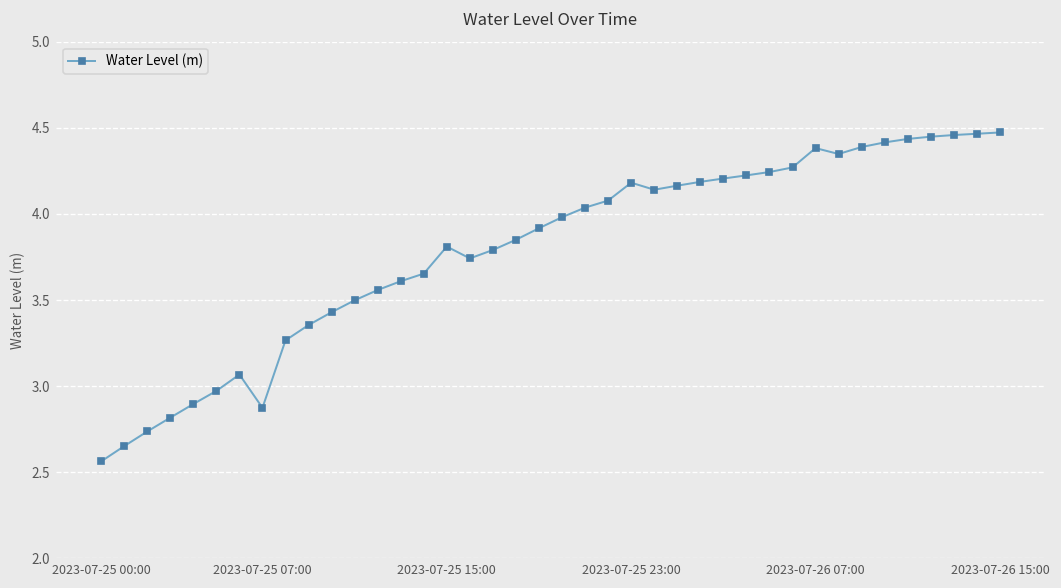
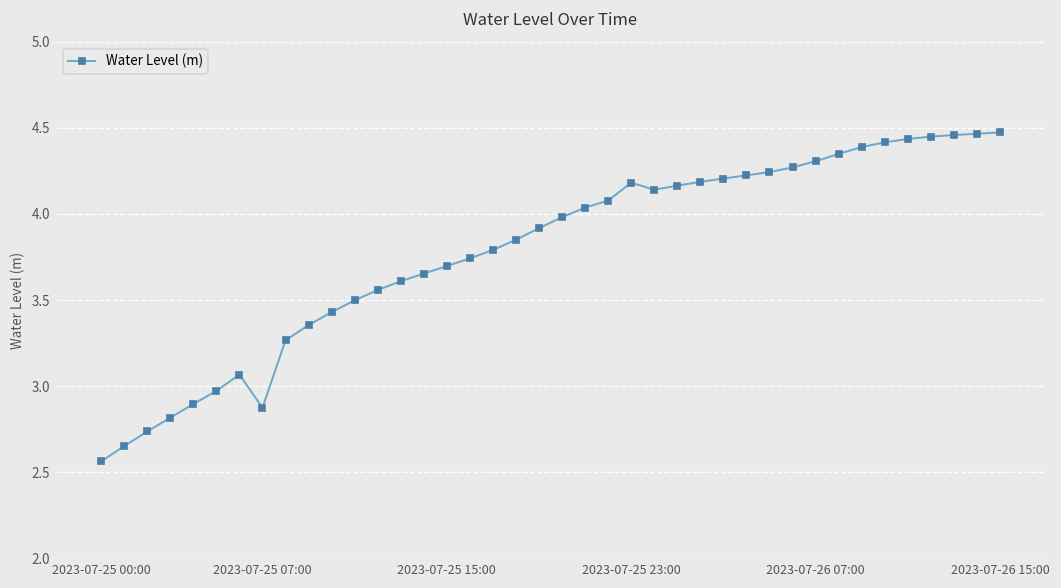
2023-07-25 15:00: 3.81 -> 3.70
2023-07-26 07:00: 4.38 -> 4.31
